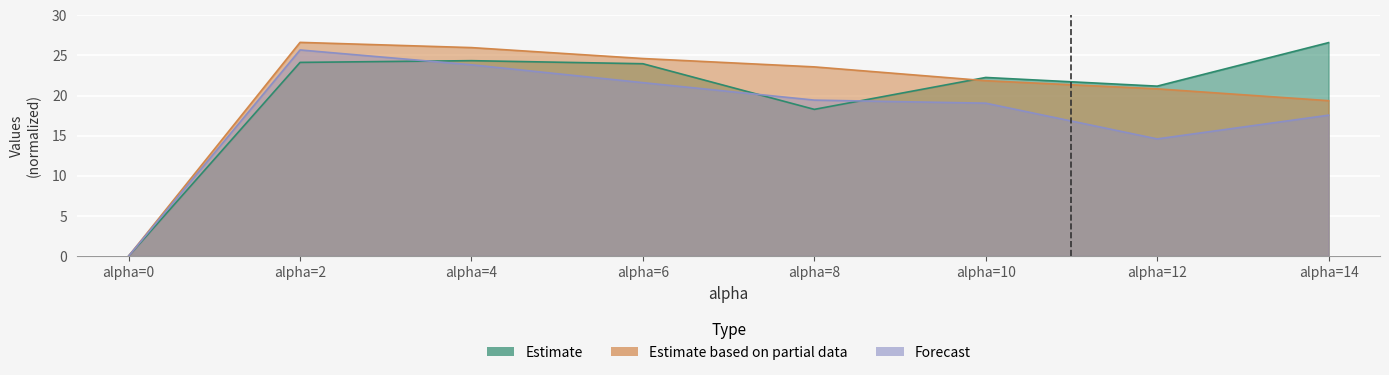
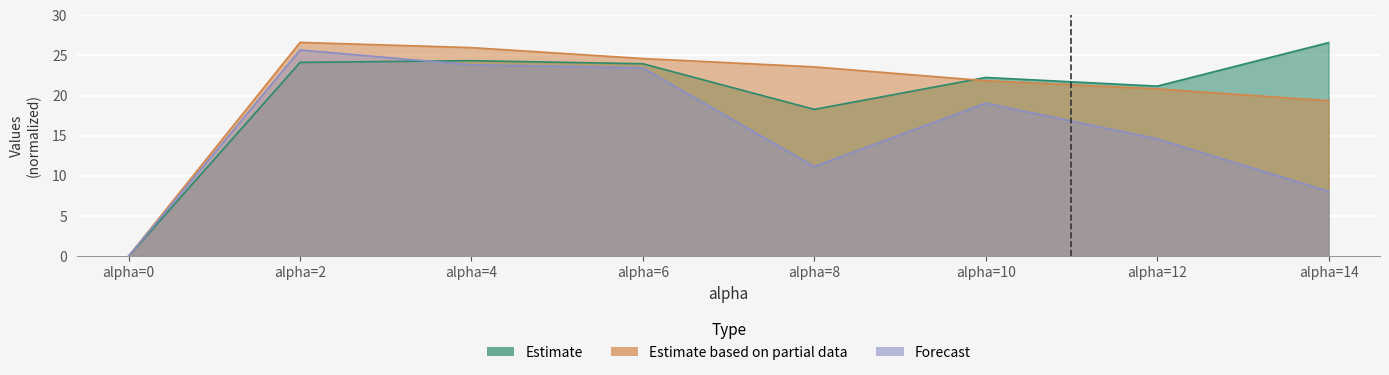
Forecast, alpha=6: 22 -> 23
Forecast, alpha=8: 19 -> 11
Forecast, alpha=14: 18 -> 8
